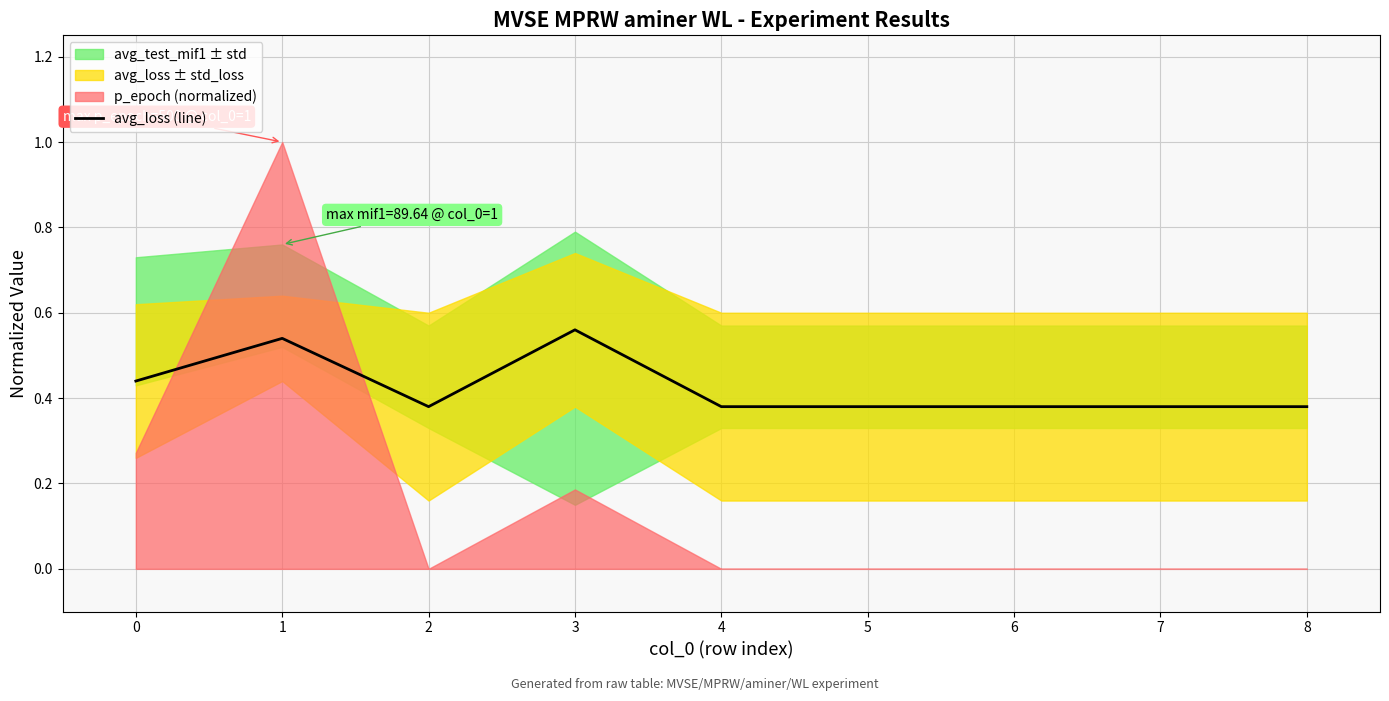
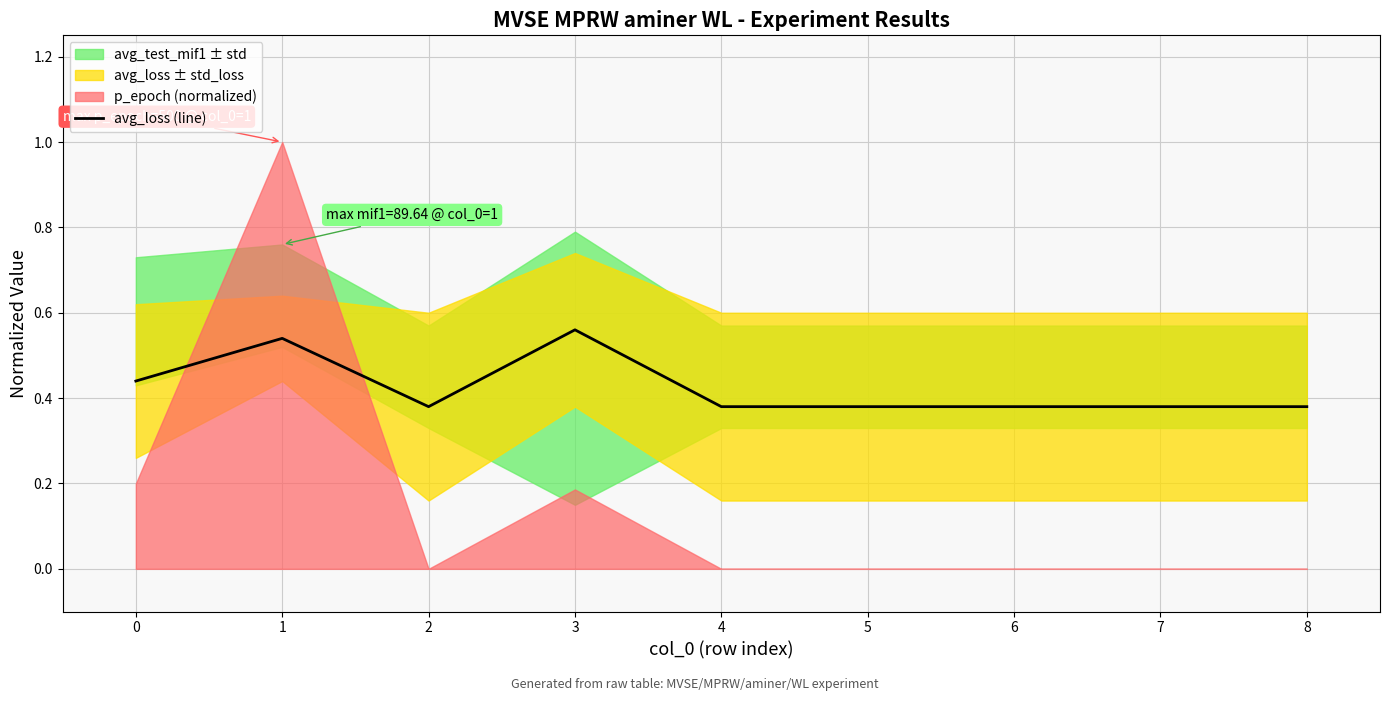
p_epoch (normalized), 0: 0.27 -> 0.20
